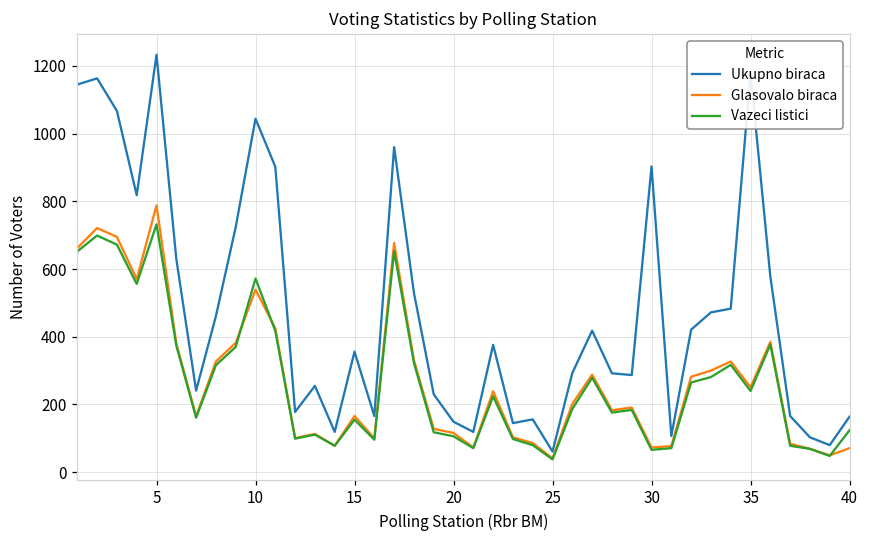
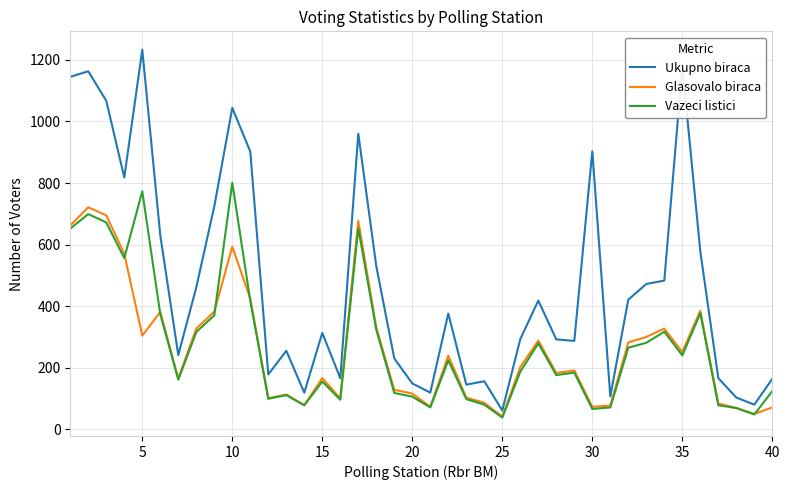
Glasovalo biraca, 5: 790 -> 300
Vazeci listici, 5: 730 -> 770
Glasovalo biraca, 10: 540 -> 590
Vazeci listici, 10: 570 -> 800
Ukupno biraca, 15: 360 -> 310
